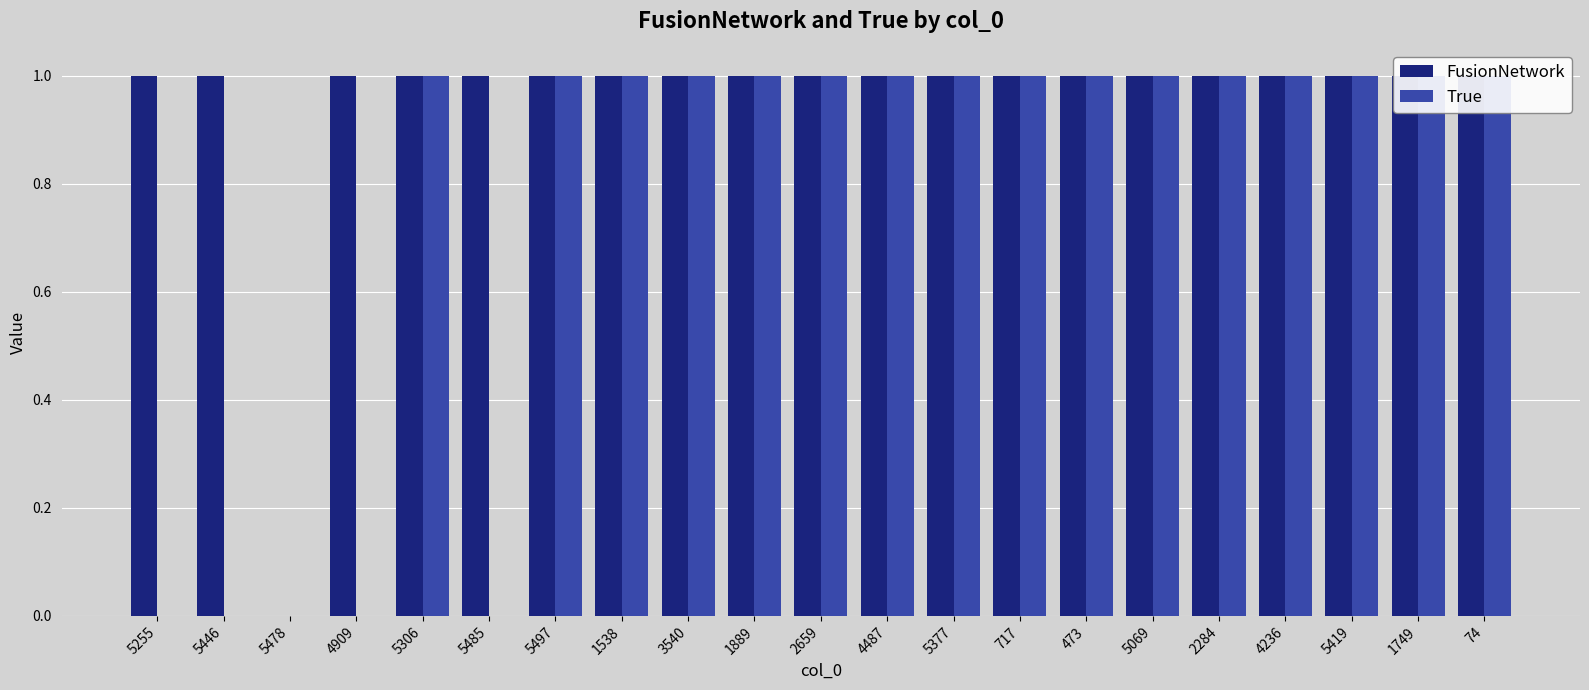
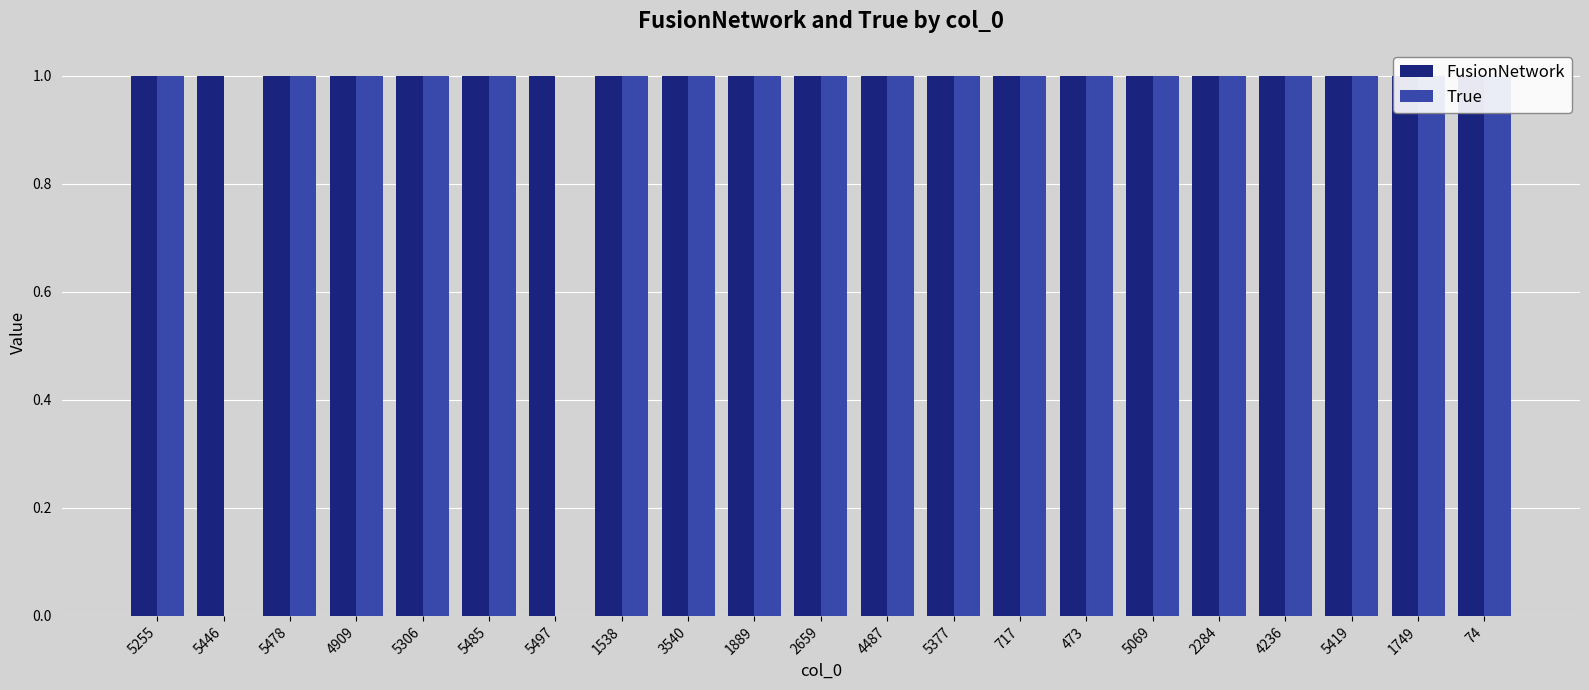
True, 5255: 0 -> 1
FusionNetwork, 5478: 0 -> 1
True, 5478: 0 -> 1
True, 4909: 0 -> 1
True, 5485: 0 -> 1
True, 5497: 1 -> 0
